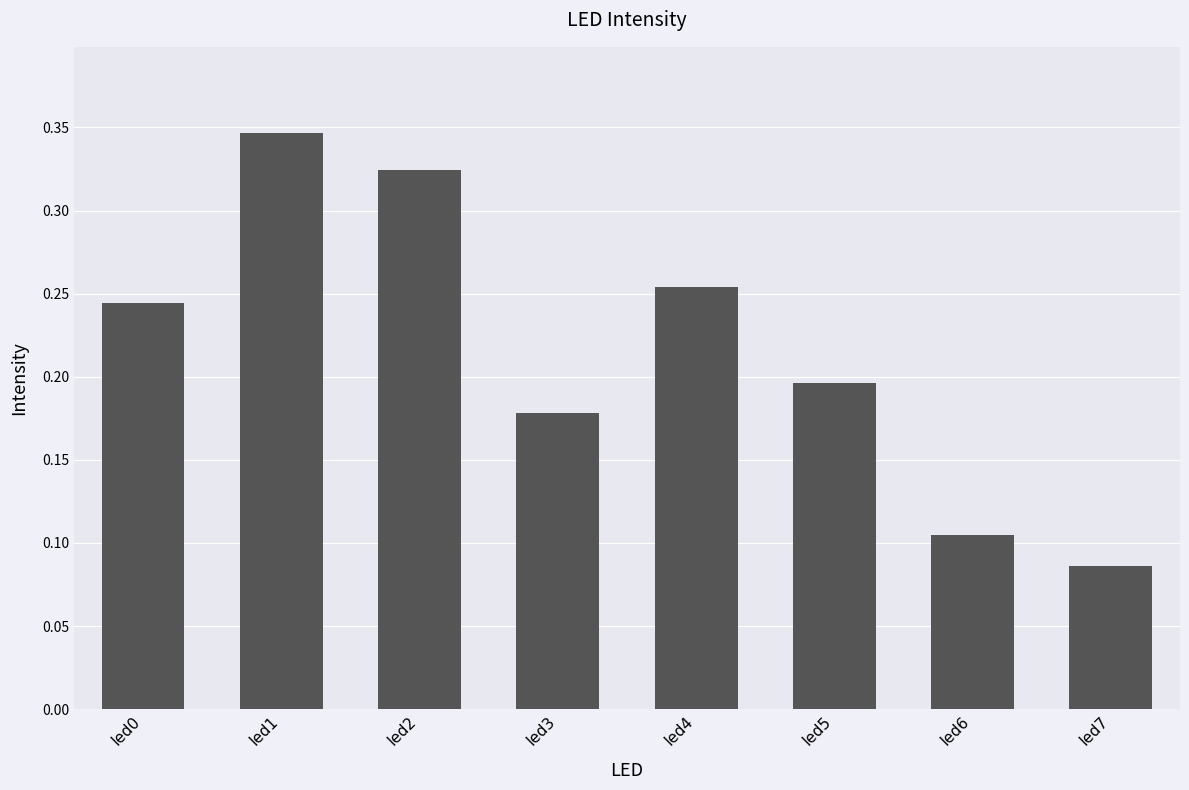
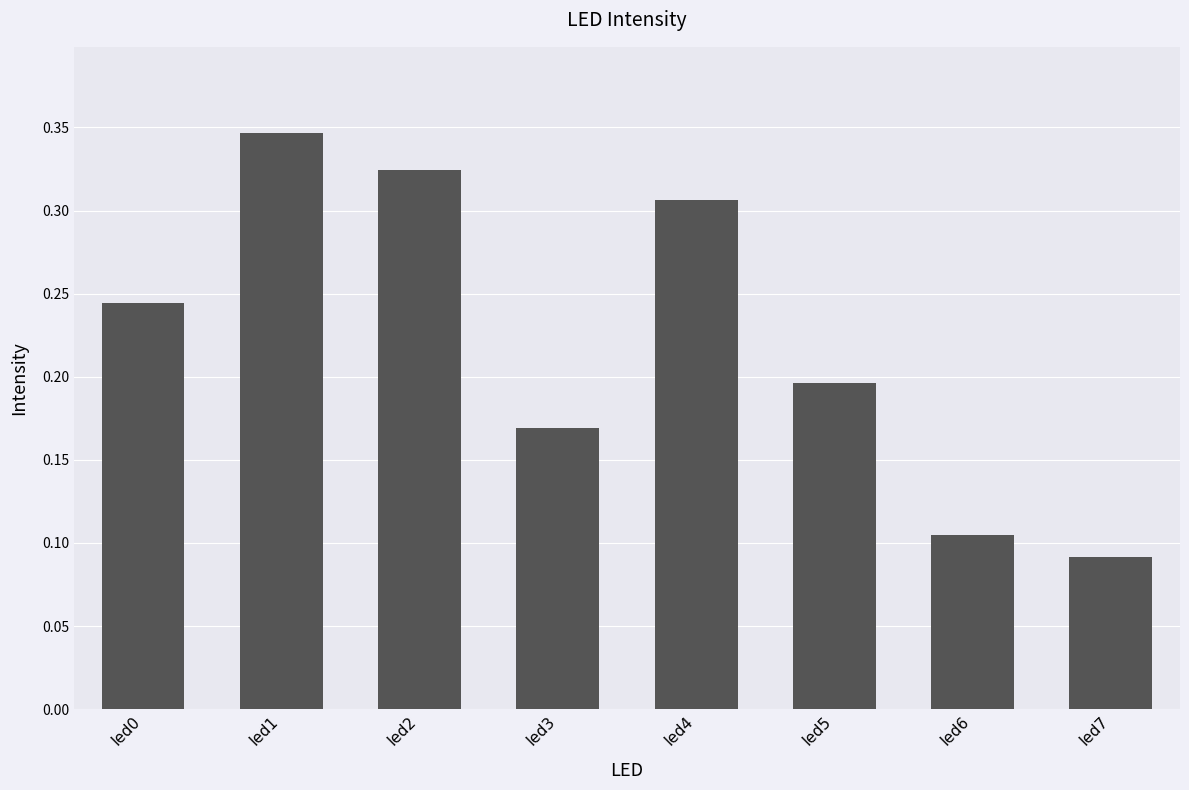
led3: 0.178 -> 0.169
led4: 0.254 -> 0.306
led7: 0.086 -> 0.092
